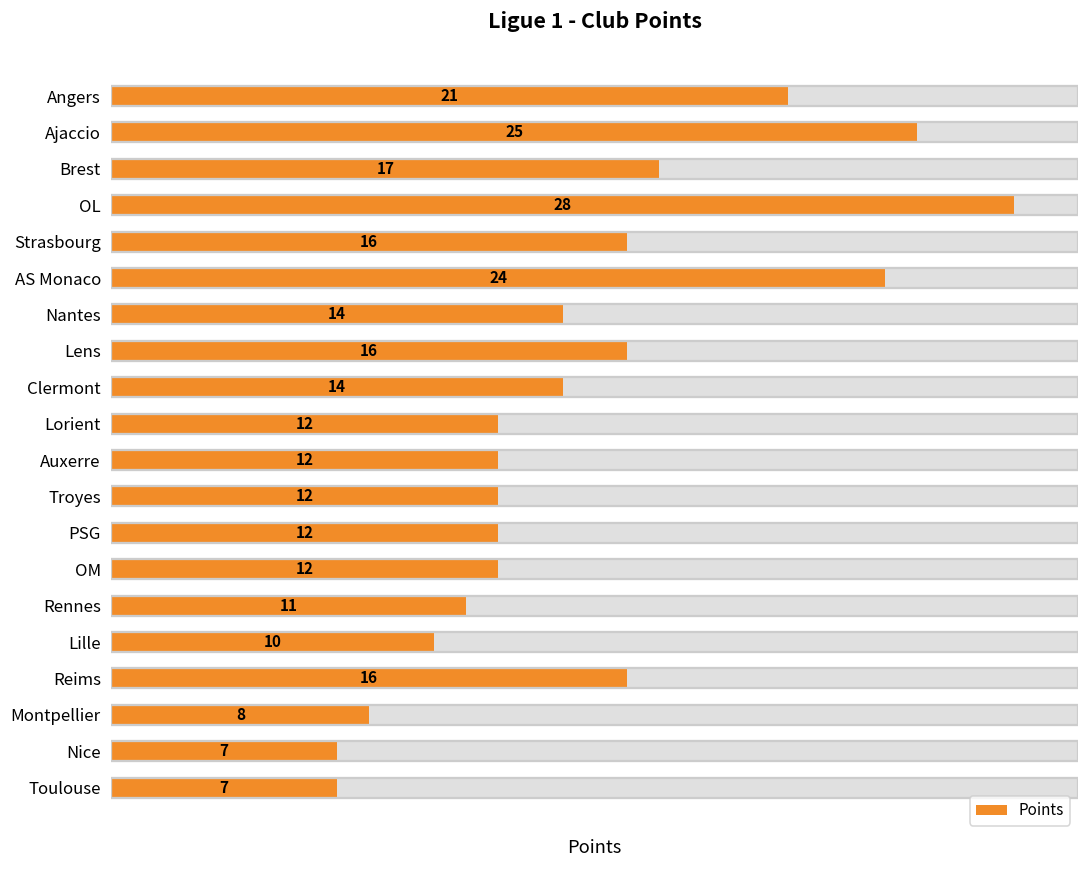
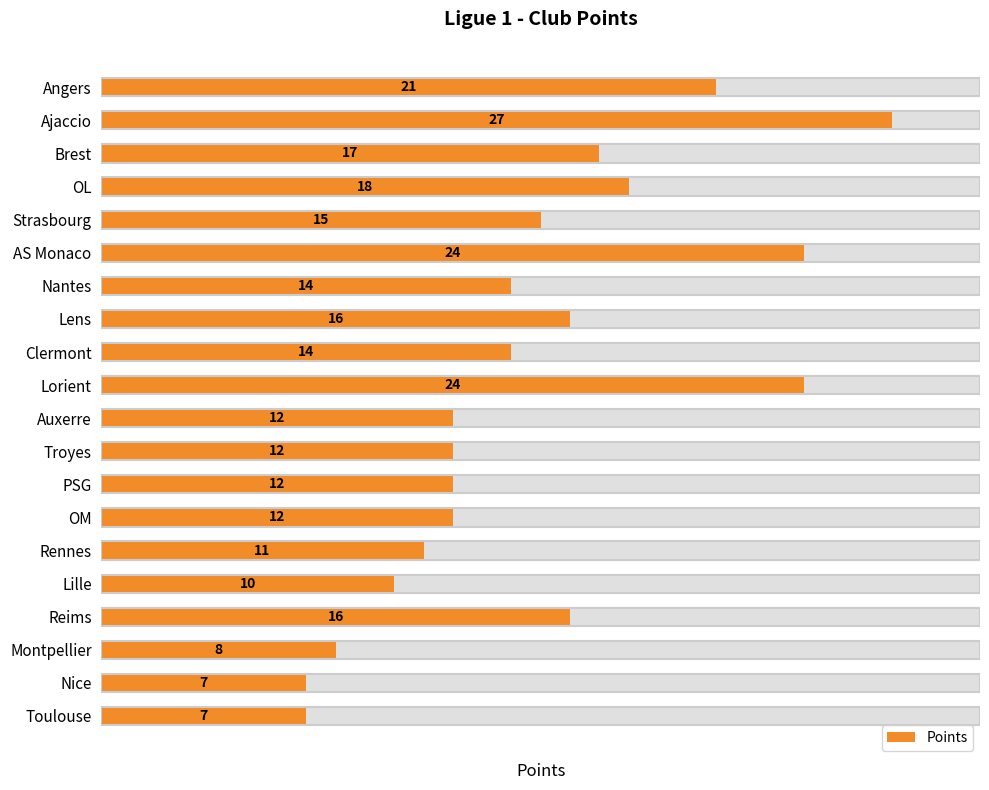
Points, Ajaccio: 25 -> 27
Points, OL: 28 -> 18
Points, Strasbourg: 16 -> 15
Points, Lorient: 12 -> 24
